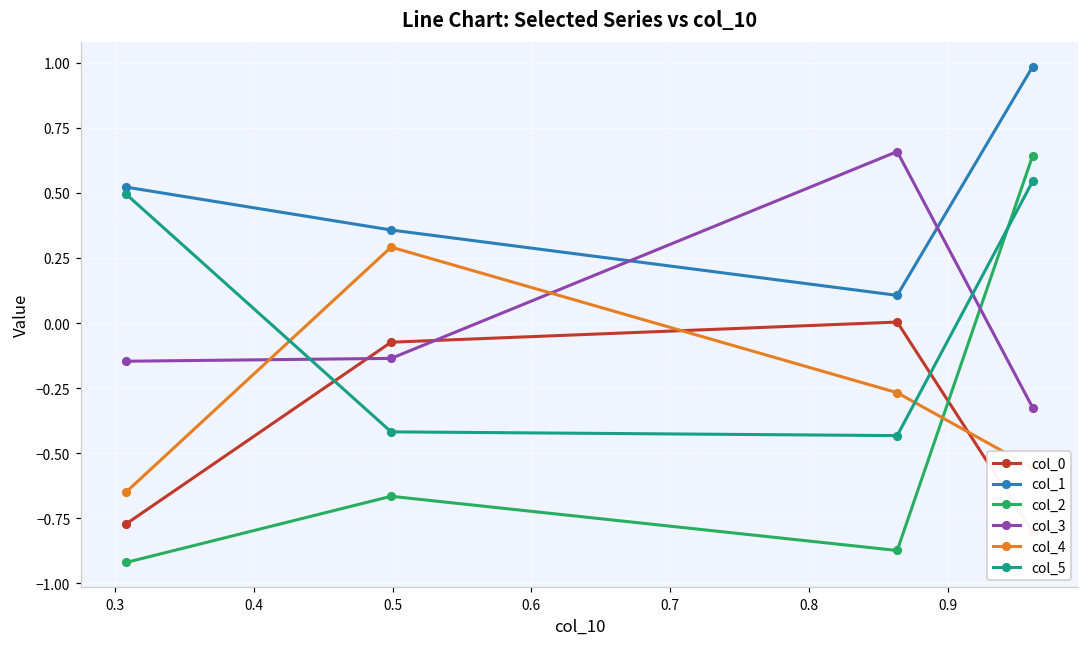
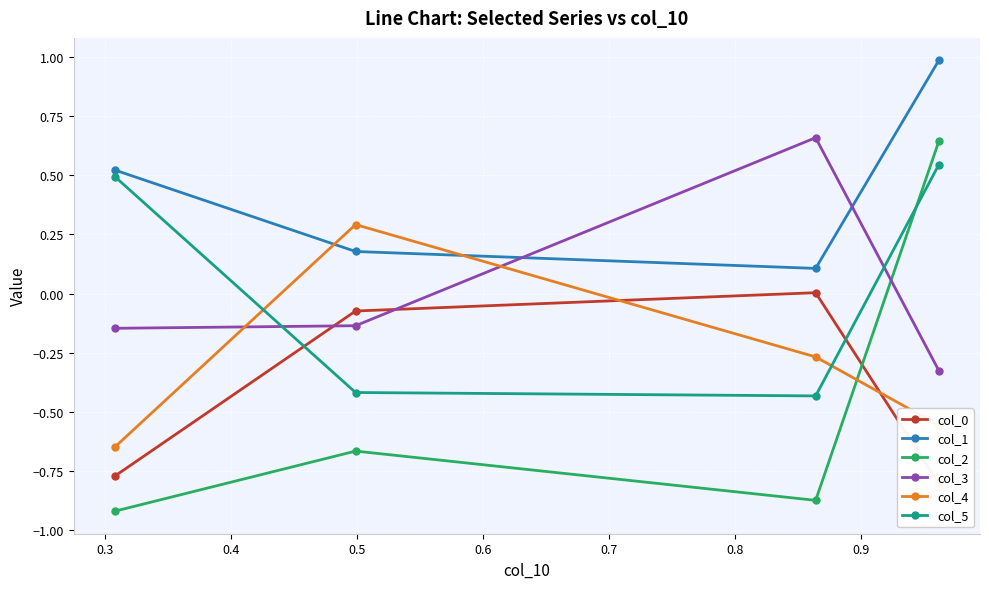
col_1, 0.5: 0.36 -> 0.18
